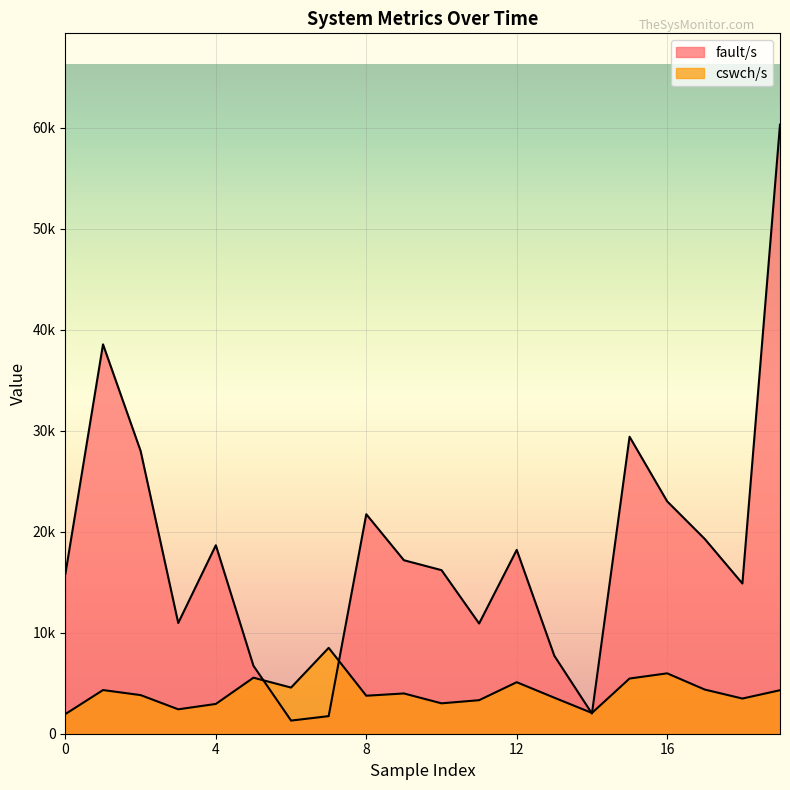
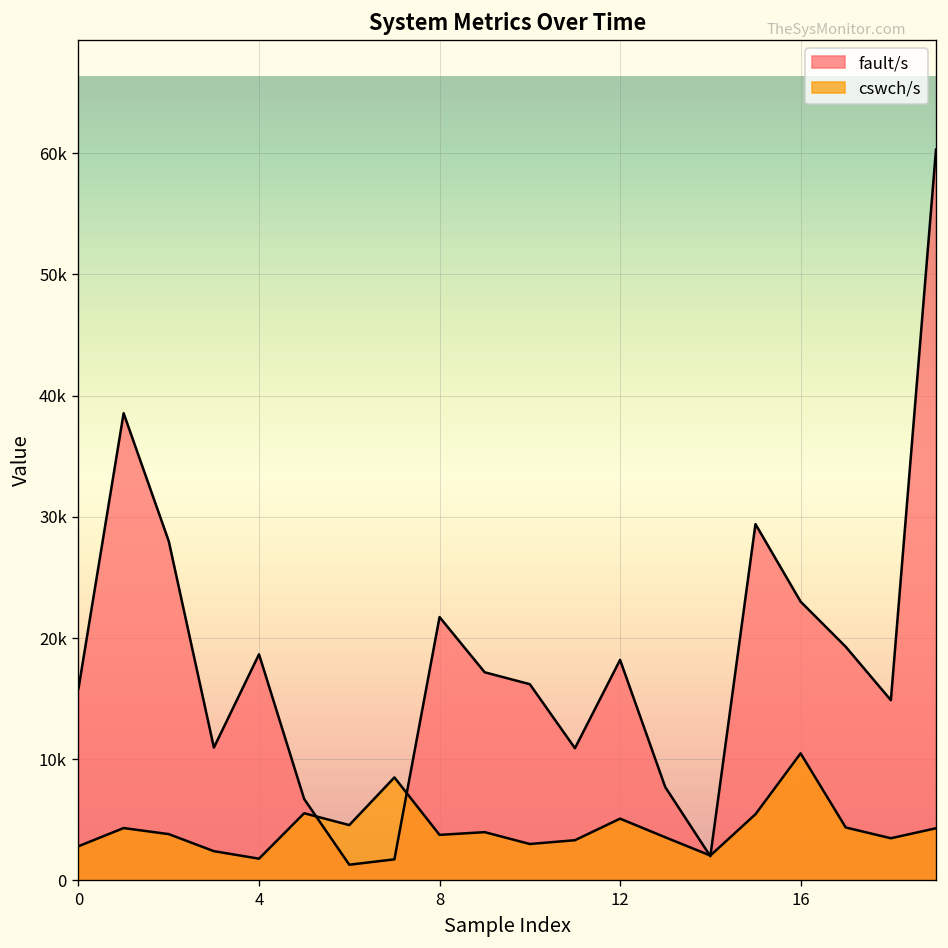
cswch/s, 0: 1900 -> 2800
cswch/s, 4: 2900 -> 1800
cswch/s, 16: 6000 -> 10500
